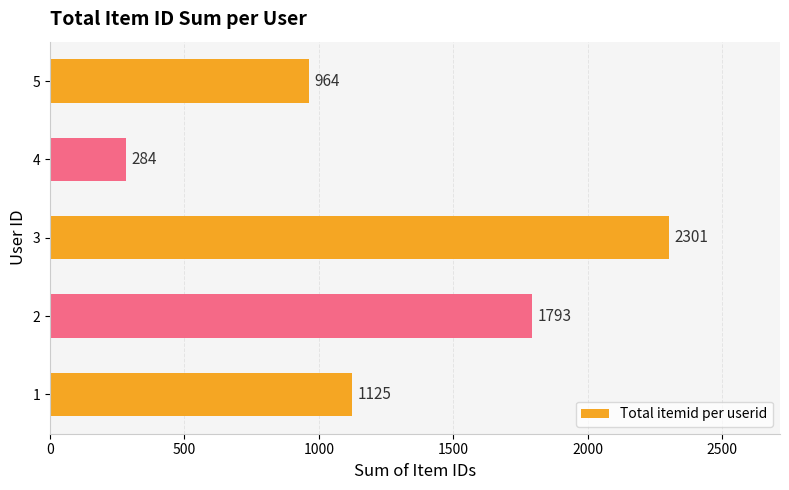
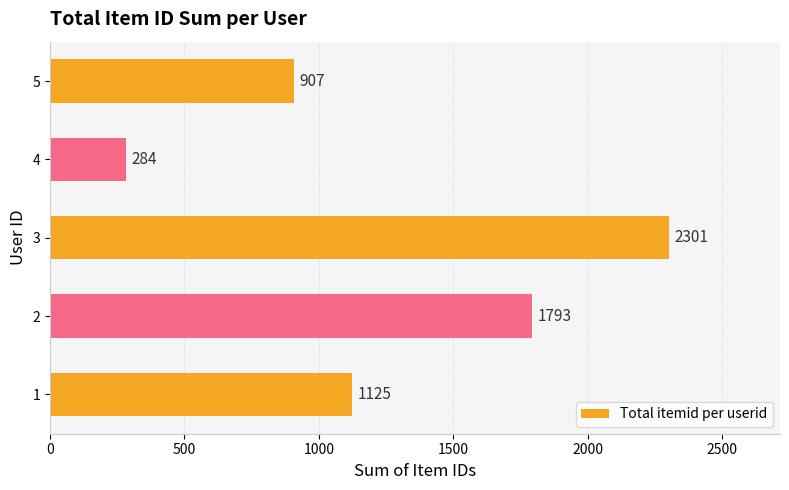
5: 964 -> 907
